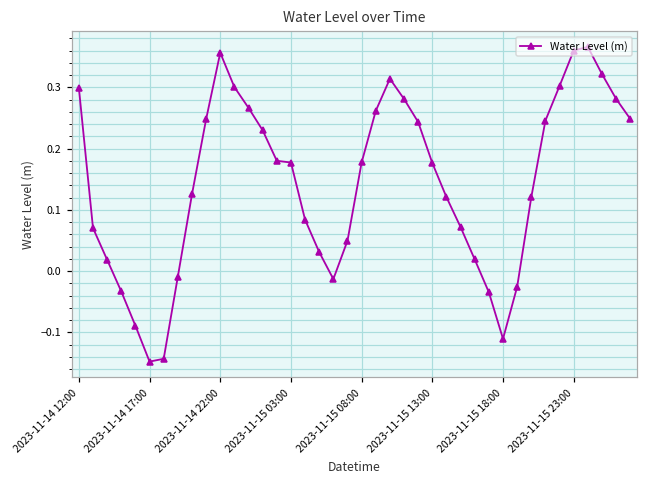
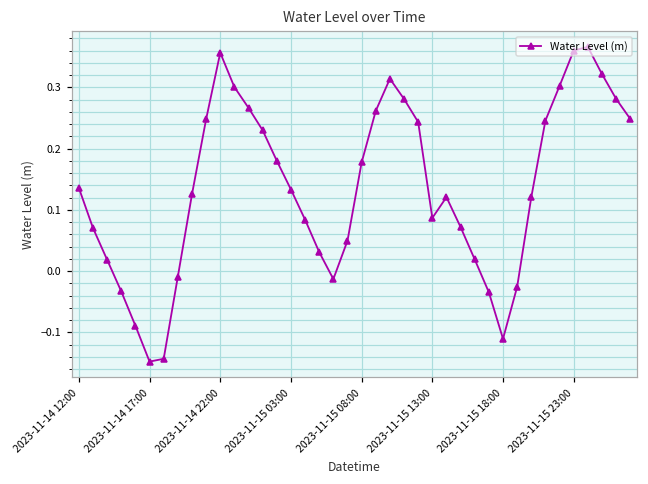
2023-11-14 12:00: 0.30 -> 0.14
2023-11-15 03:00: 0.18 -> 0.13
2023-11-15 13:00: 0.18 -> 0.09
